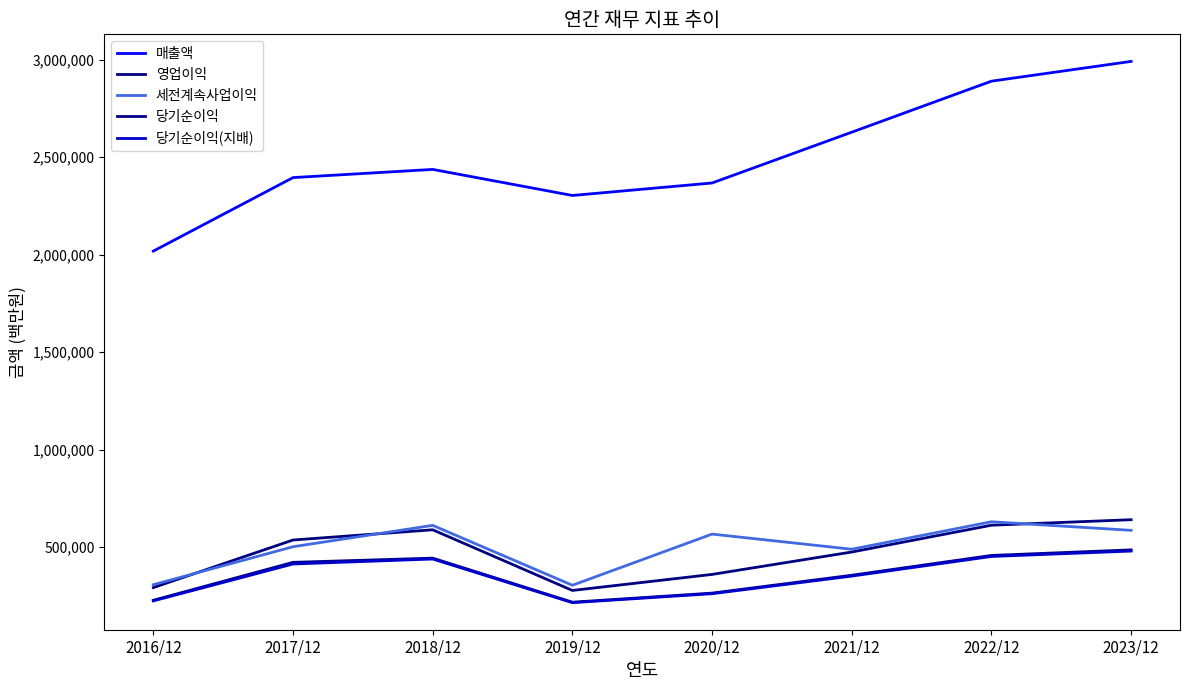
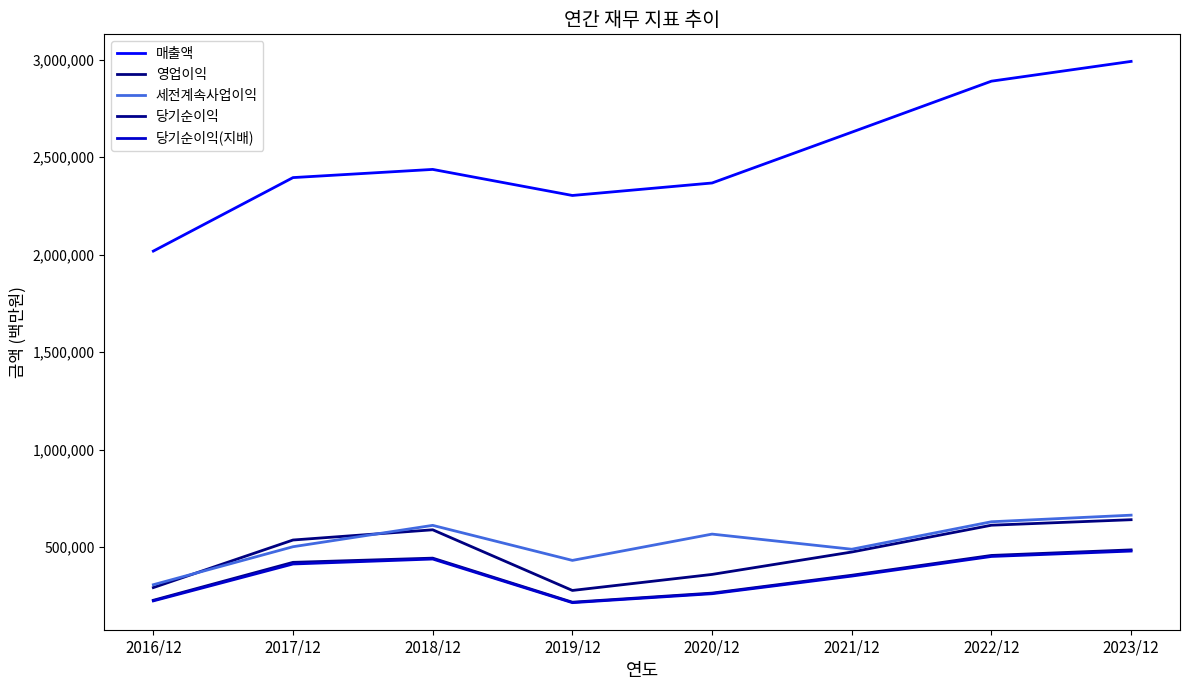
세전계속사업이익, 2019/12: 300,000 -> 430,000
세전계속사업이익, 2023/12: 590,000 -> 660,000
